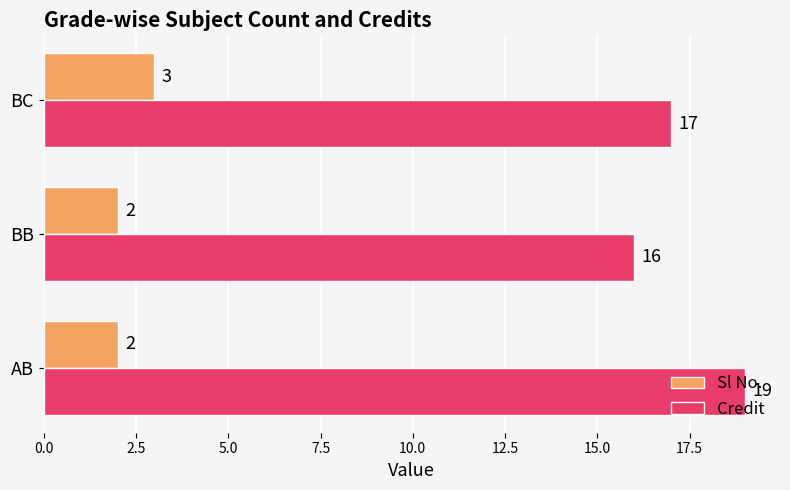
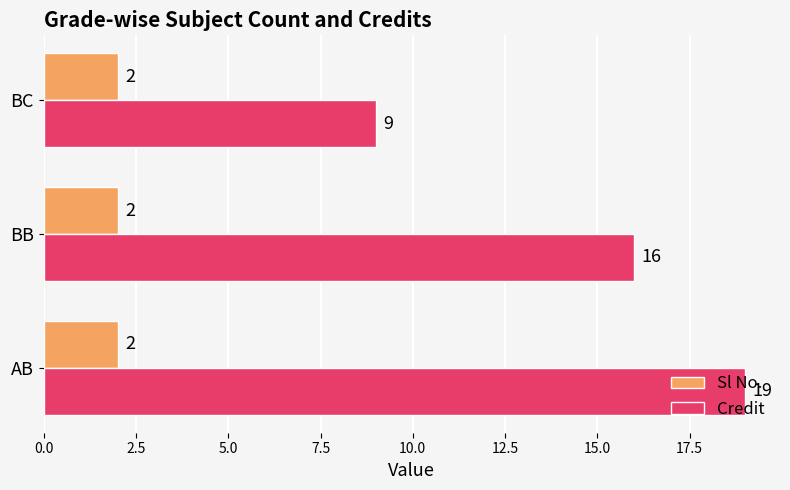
Sl No., BC: 3 -> 2
Credit, BC: 17 -> 9
